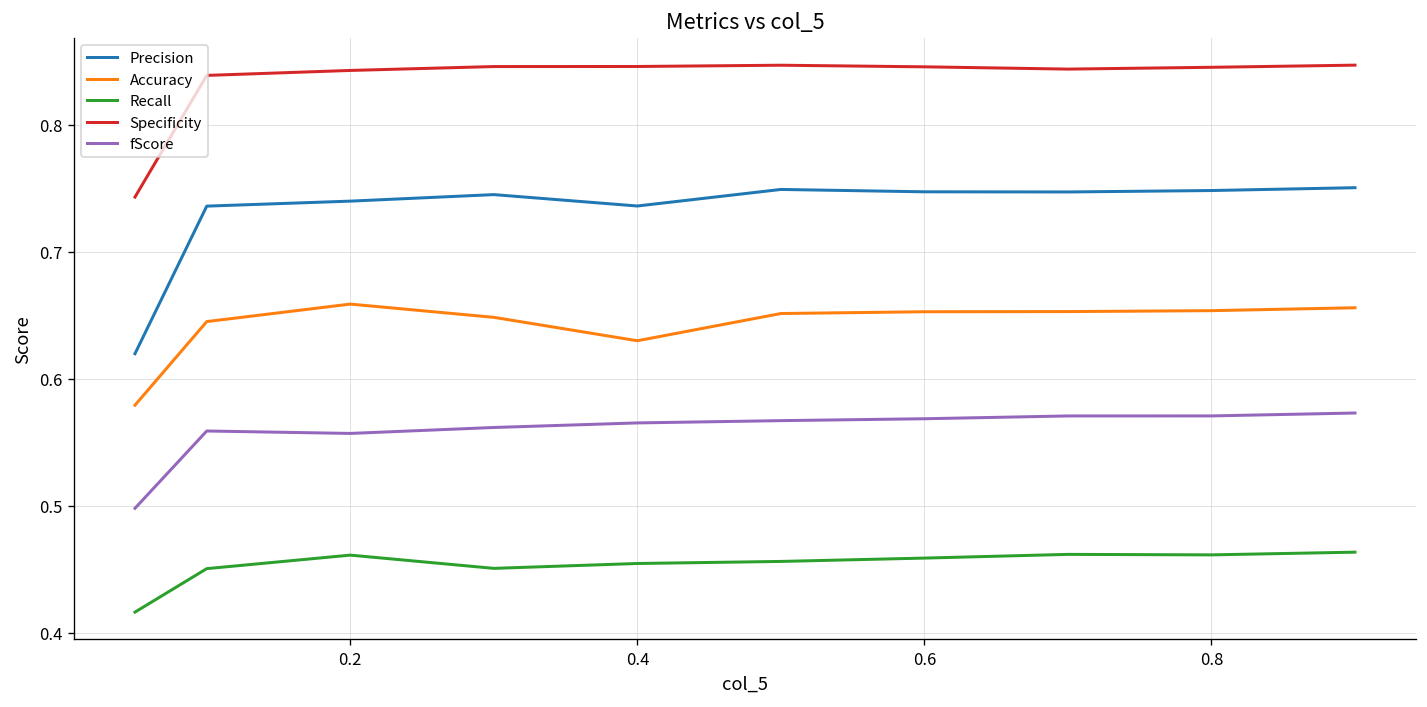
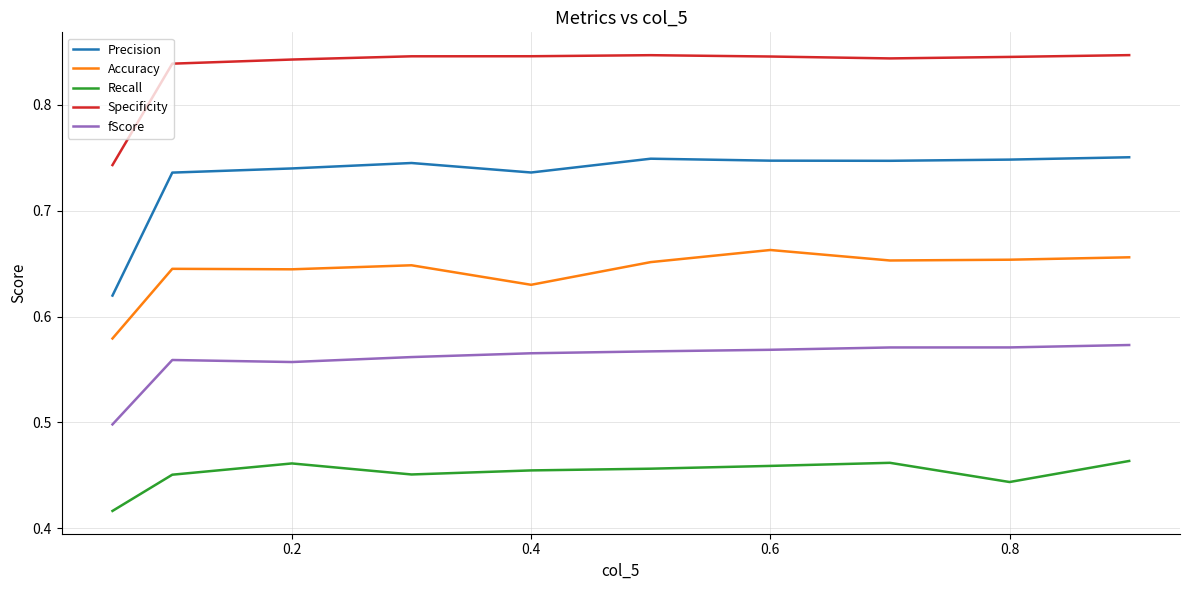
Accuracy, 0.2: 0.659 -> 0.645
Accuracy, 0.6: 0.653 -> 0.663
Recall, 0.8: 0.461 -> 0.444
